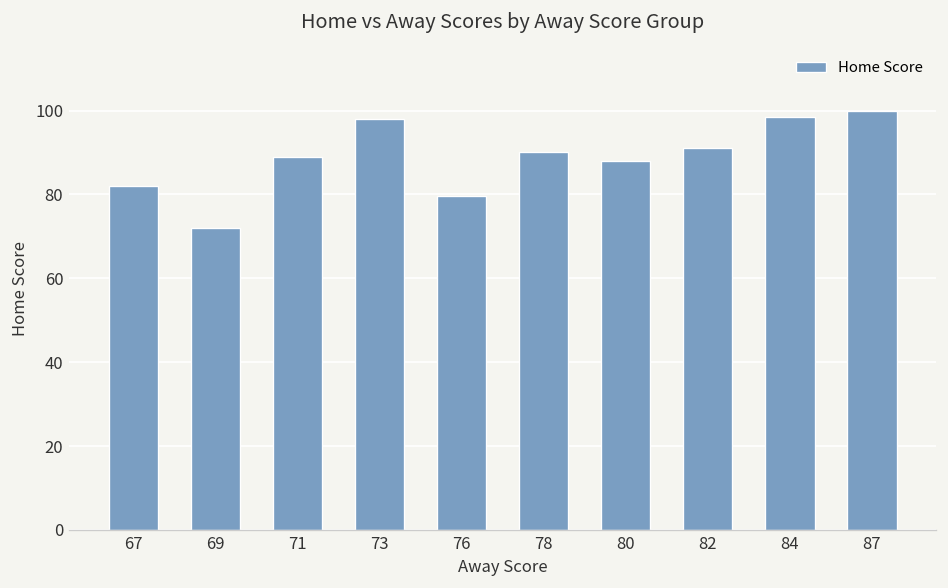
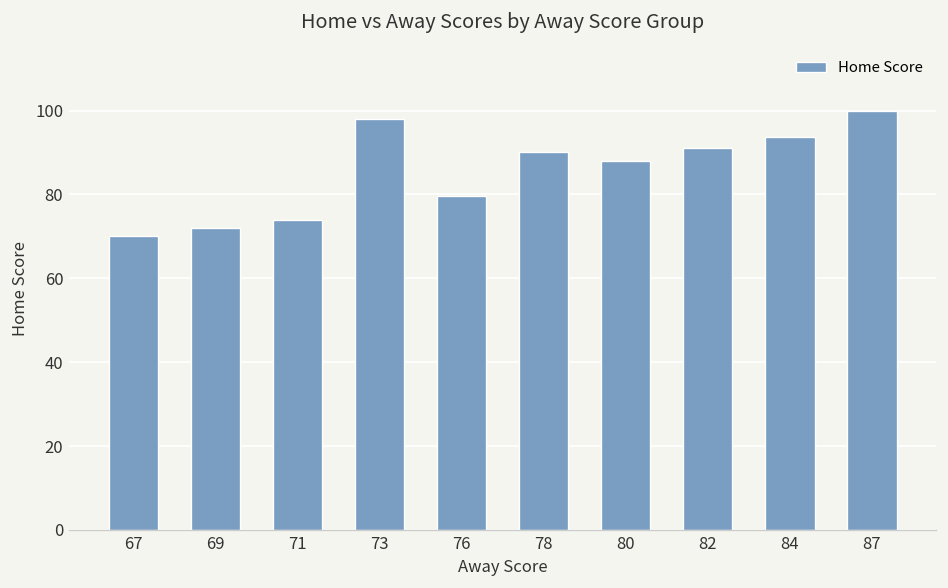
67: 82 -> 70
71: 89 -> 74
84: 99 -> 94
